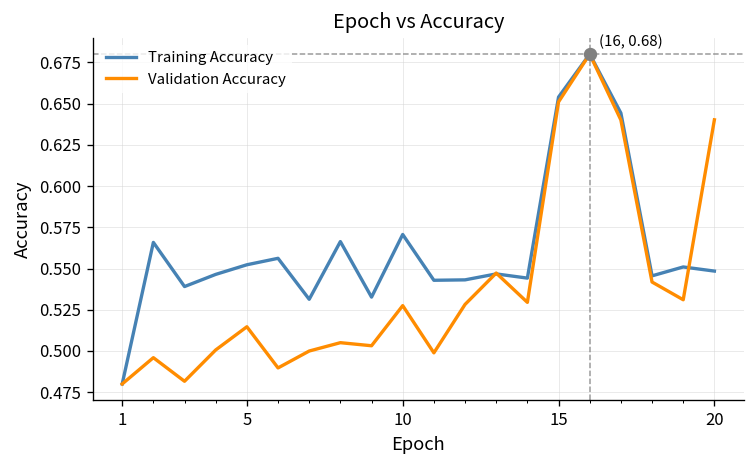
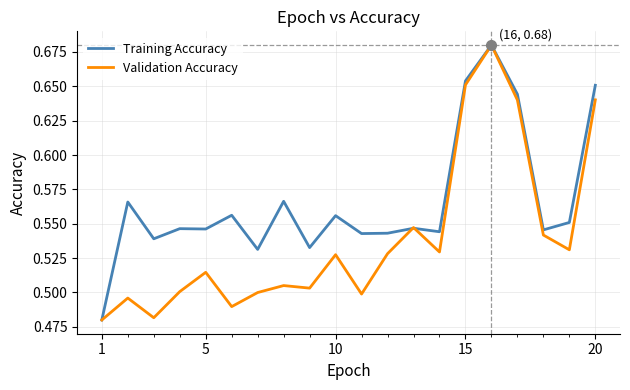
Training Accuracy, 5: 0.552 -> 0.546
Training Accuracy, 10: 0.571 -> 0.556
Training Accuracy, 20: 0.548 -> 0.651
